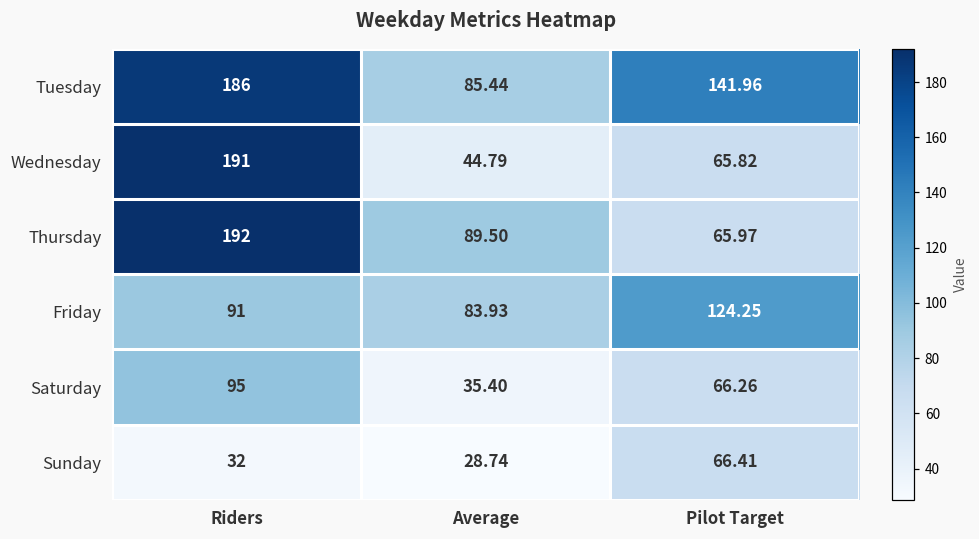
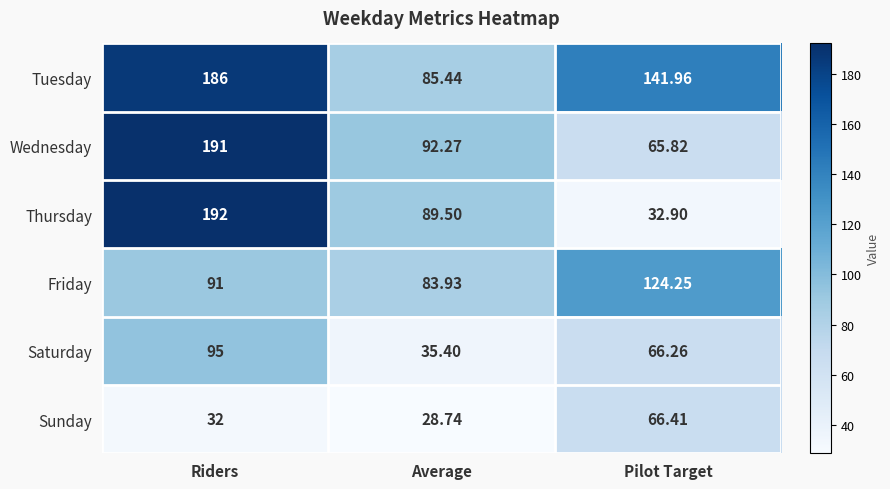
Wednesday, Average: 44.79 -> 92.27
Thursday, Pilot Target: 65.97 -> 32.90
